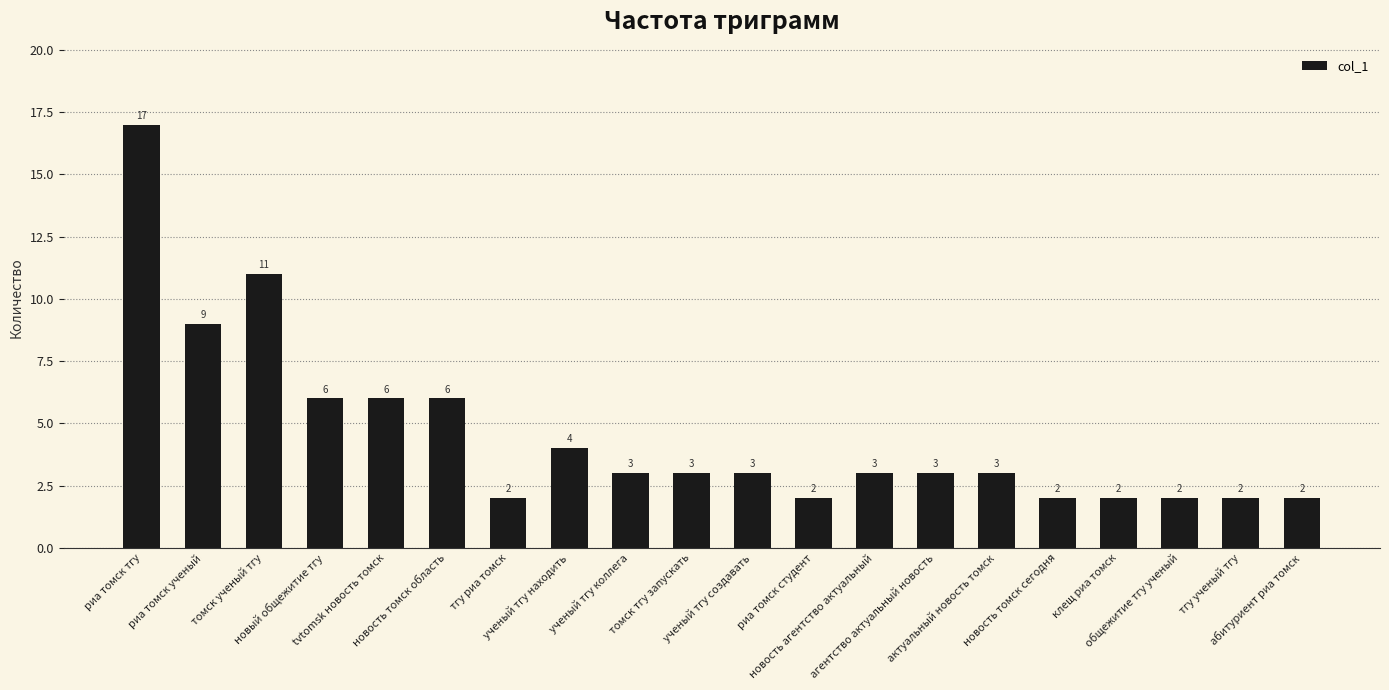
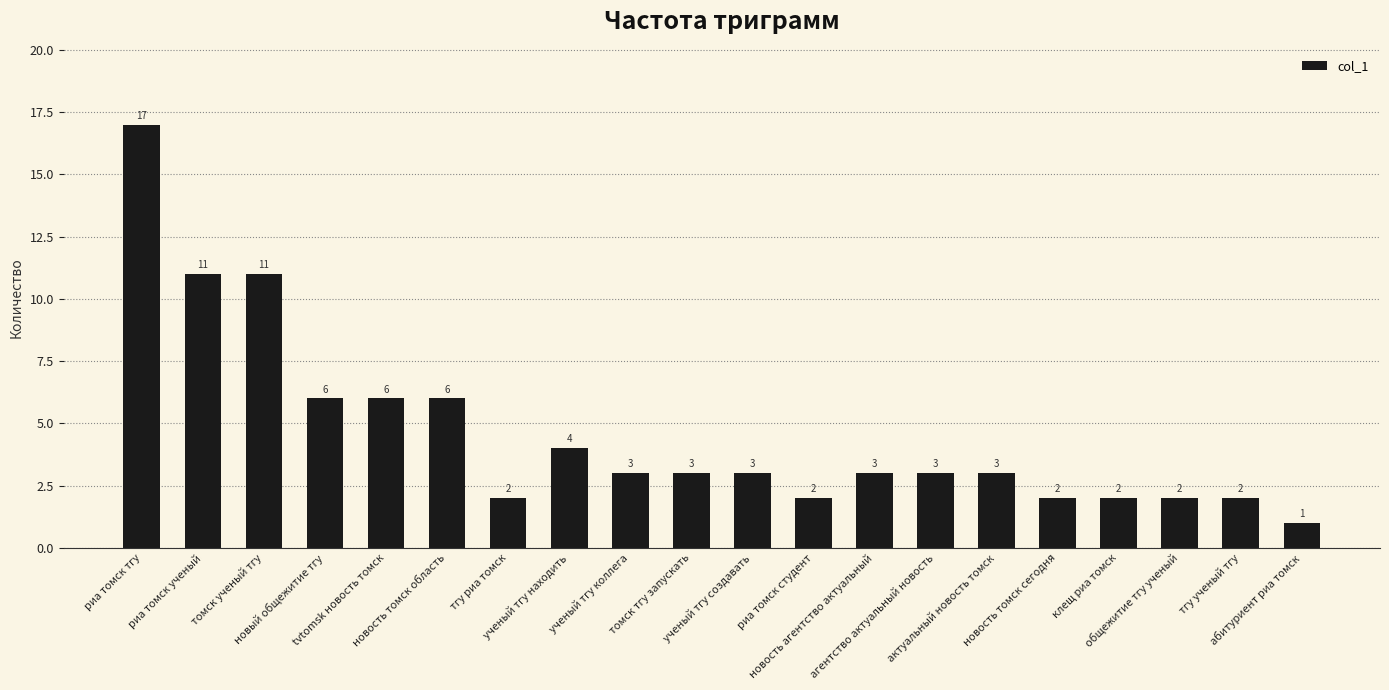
риа томск ученый: 9 -> 11
абитуриент риа томск: 2 -> 1
